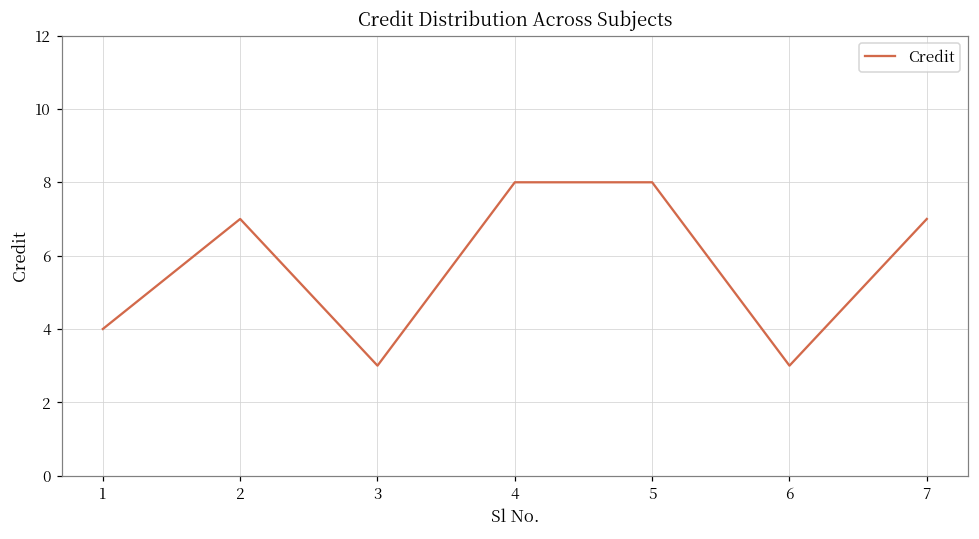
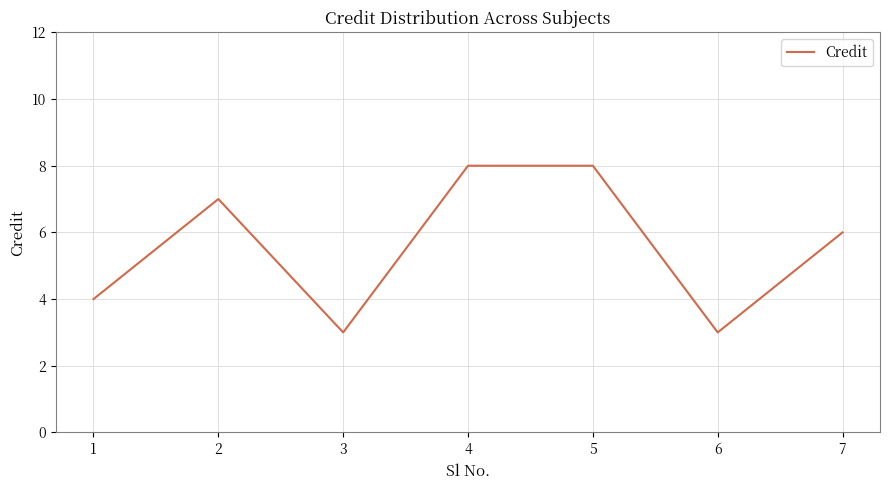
7: 7 -> 6
